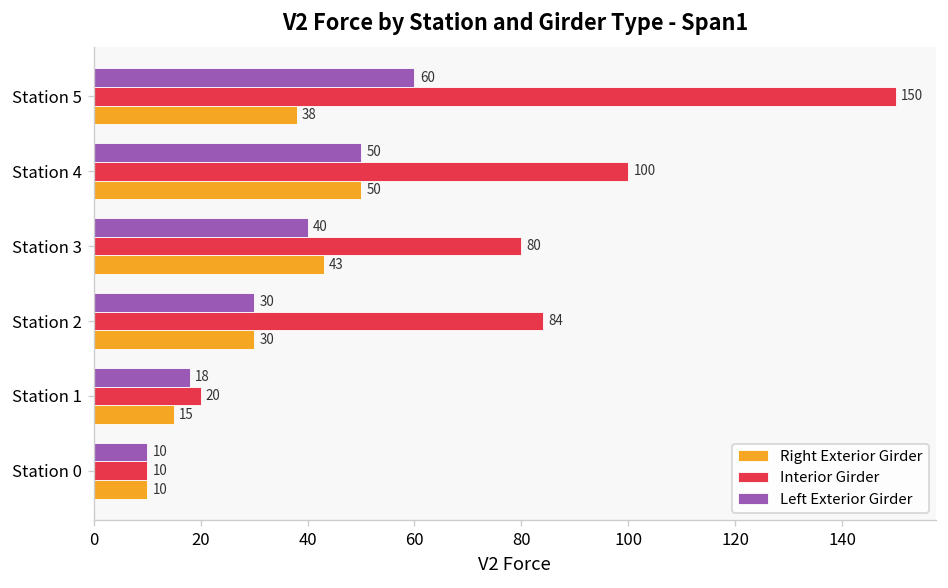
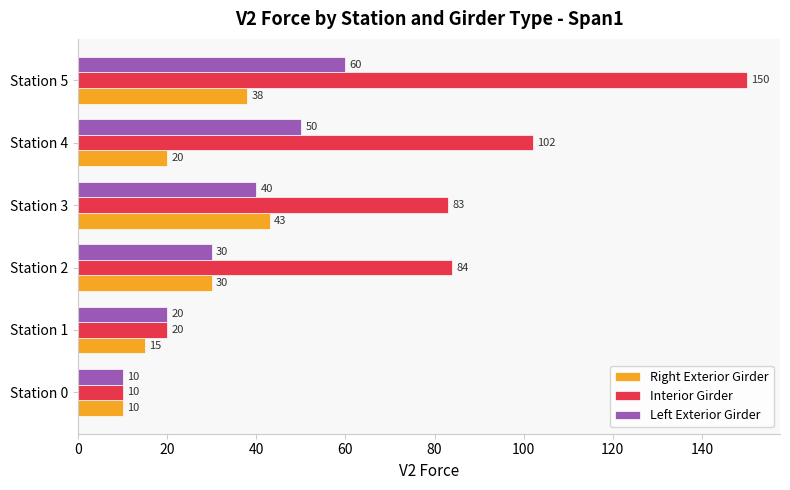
Interior Girder, Station 4: 100 -> 102
Right Exterior Girder, Station 4: 50 -> 20
Interior Girder, Station 3: 80 -> 83
Left Exterior Girder, Station 1: 18 -> 20
